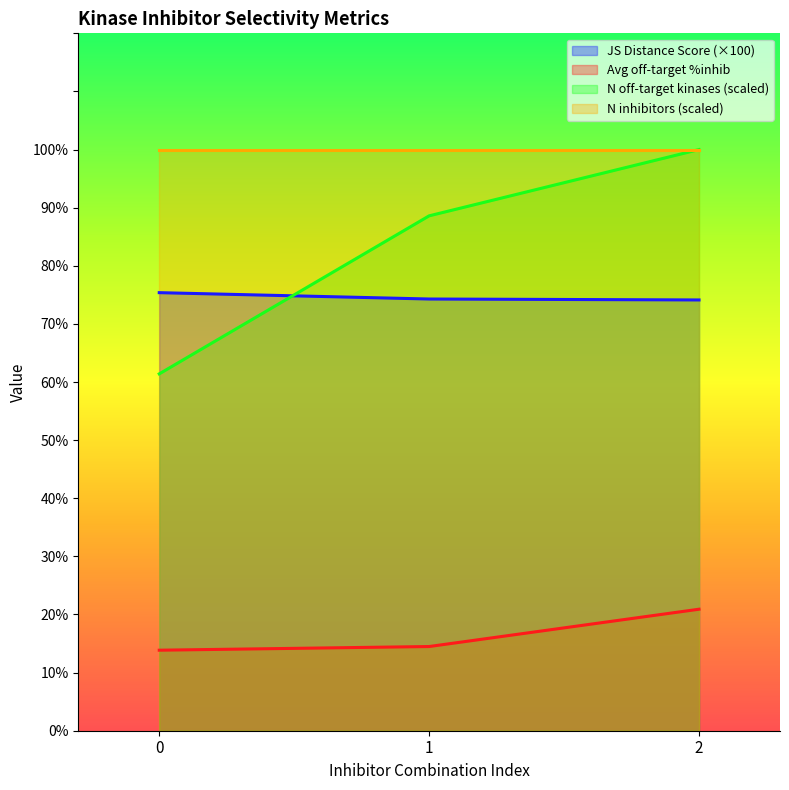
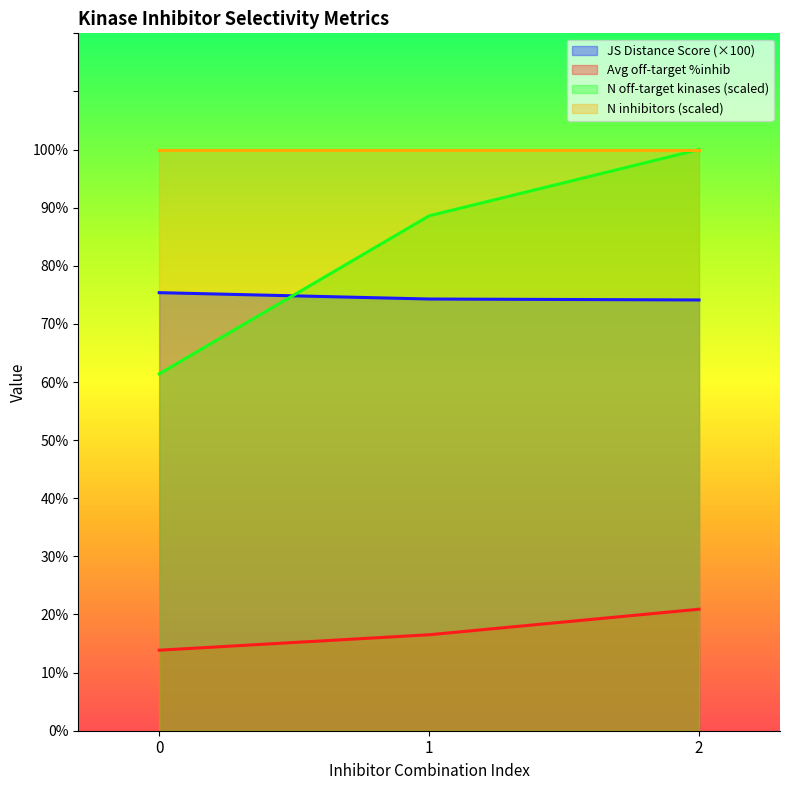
Avg off-target %inhib, 1: 14% -> 17%
